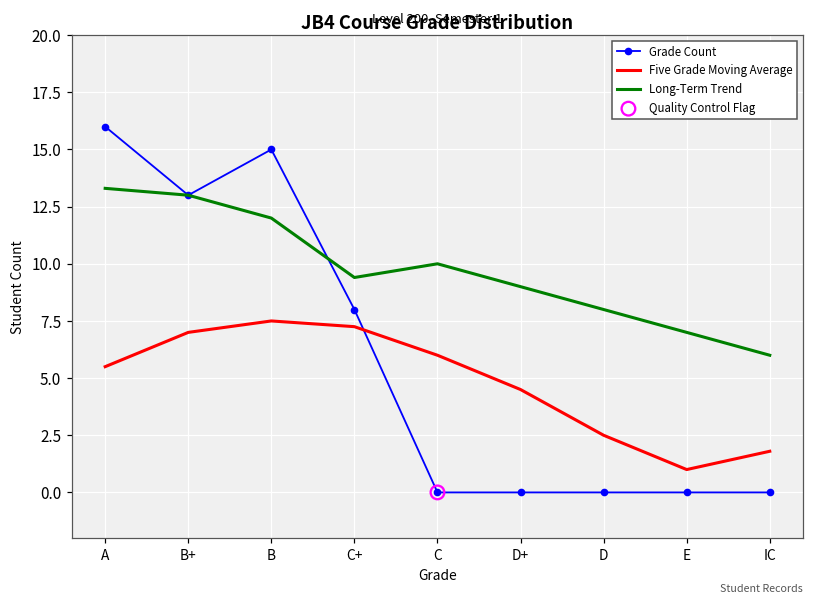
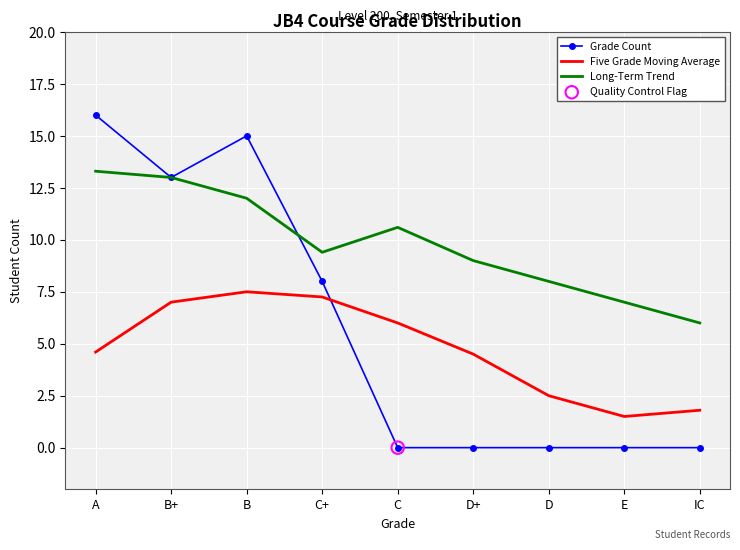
Five Grade Moving Average, A: 5.5 -> 4.6
Long-Term Trend, C: 10.0 -> 10.6
Five Grade Moving Average, E: 1.0 -> 1.5
